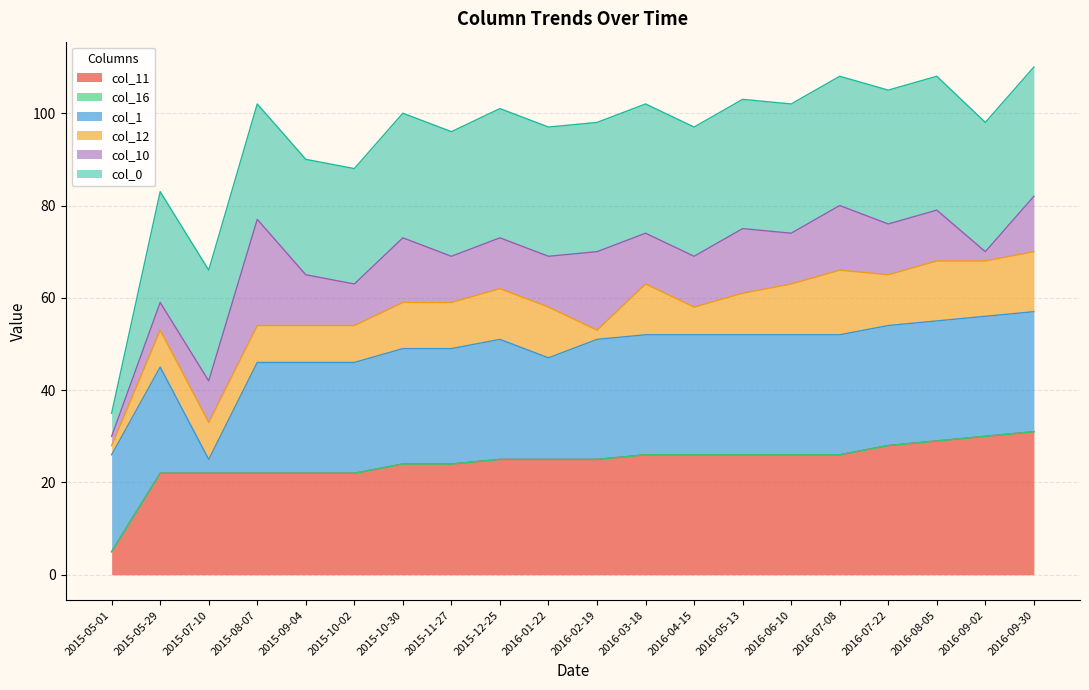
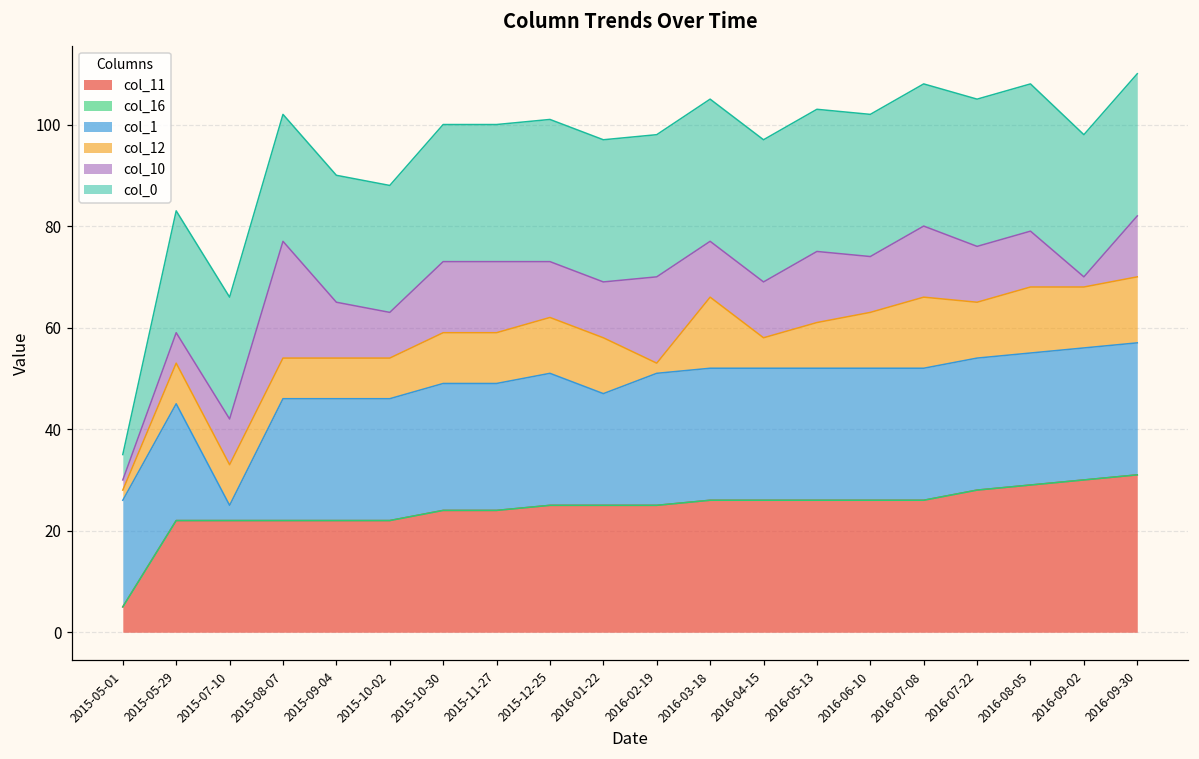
col_10, 2015-11-27: 10 -> 14
col_12, 2016-03-18: 11 -> 14
